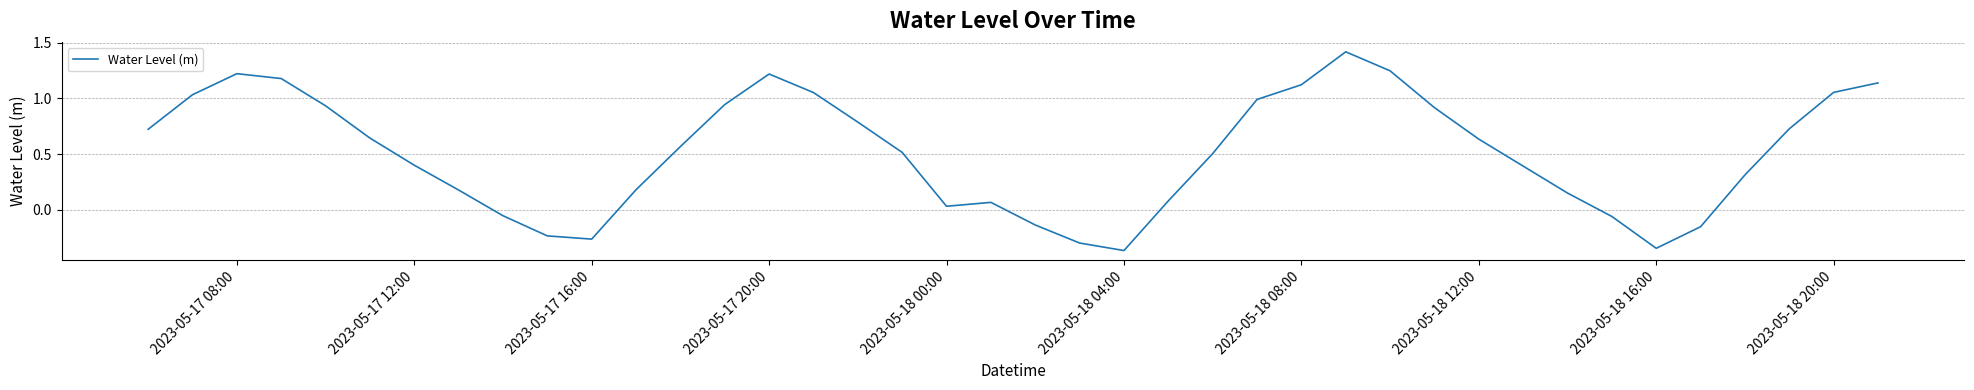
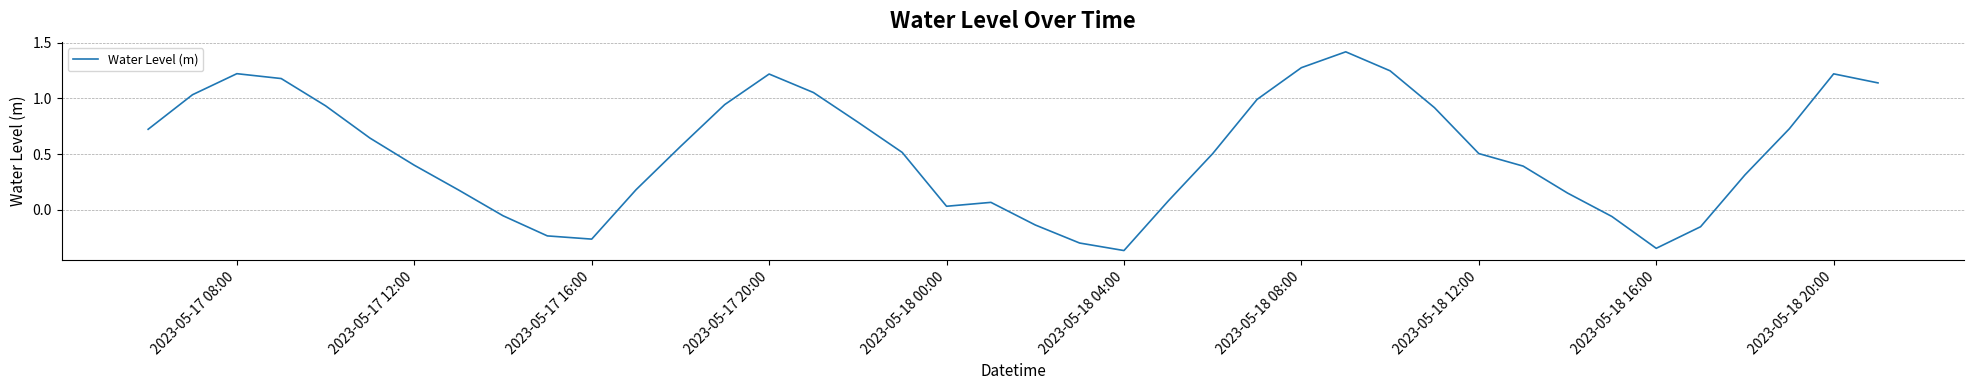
2023-05-18 08:00: 1.12 -> 1.28
2023-05-18 12:00: 0.63 -> 0.51
2023-05-18 20:00: 1.05 -> 1.22
